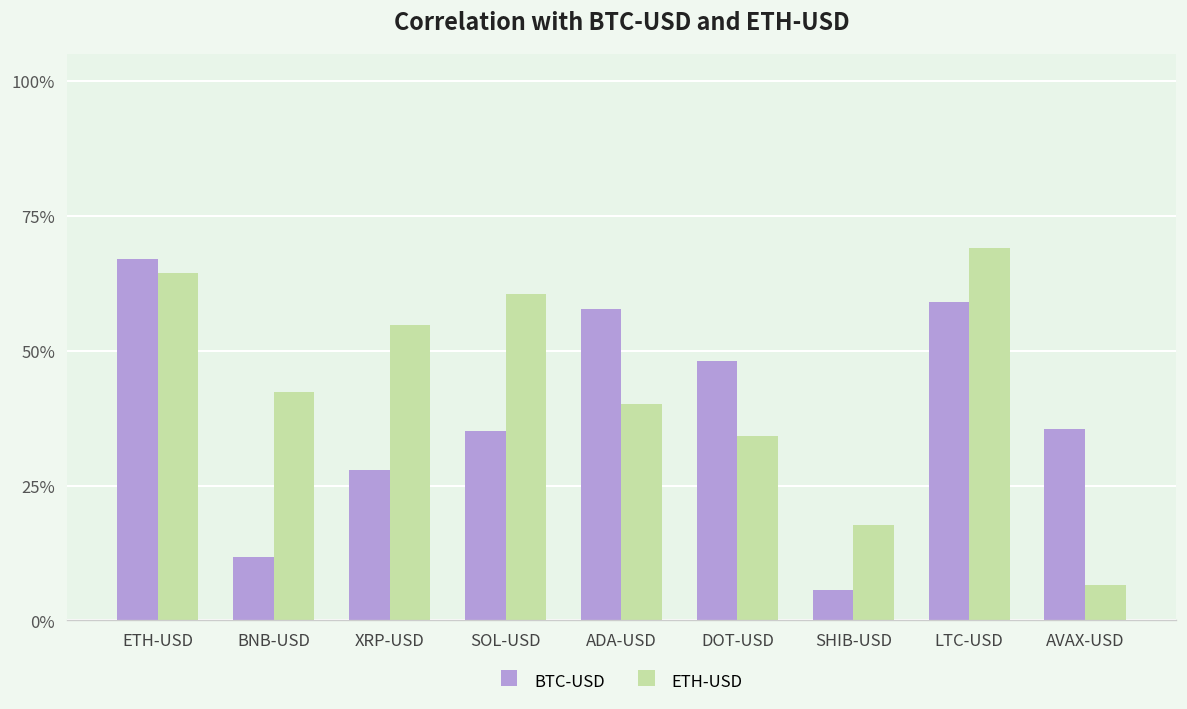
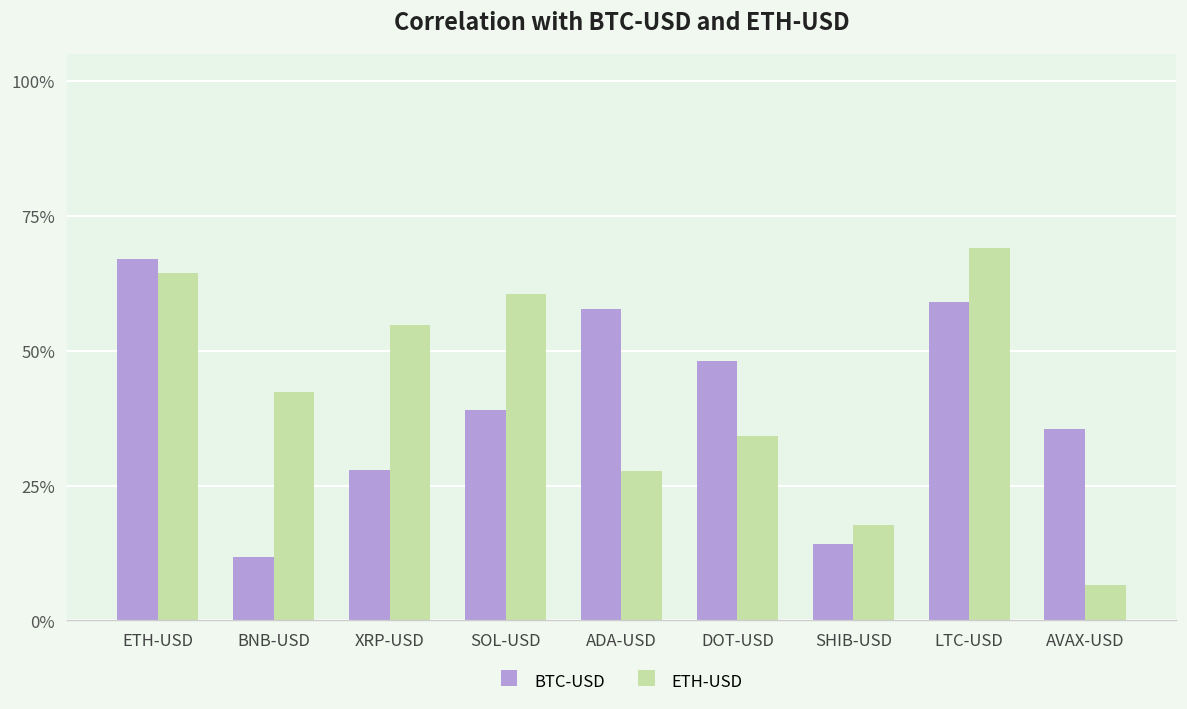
BTC-USD, SOL-USD: 35% -> 39%
ETH-USD, ADA-USD: 40% -> 28%
BTC-USD, SHIB-USD: 6% -> 14%
